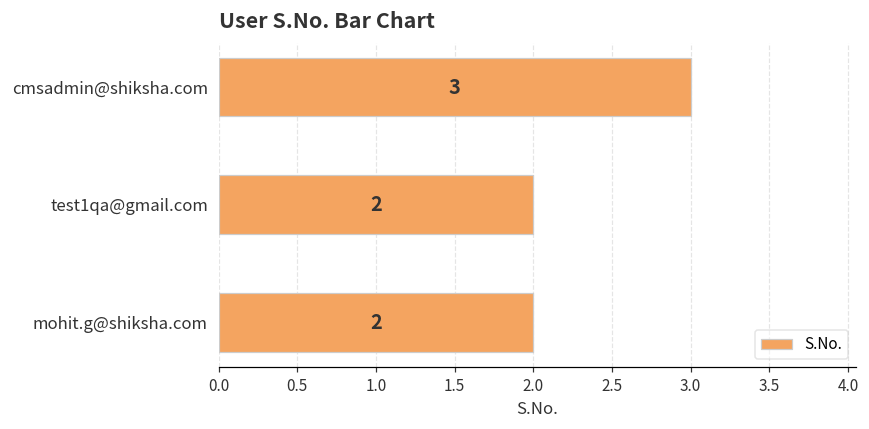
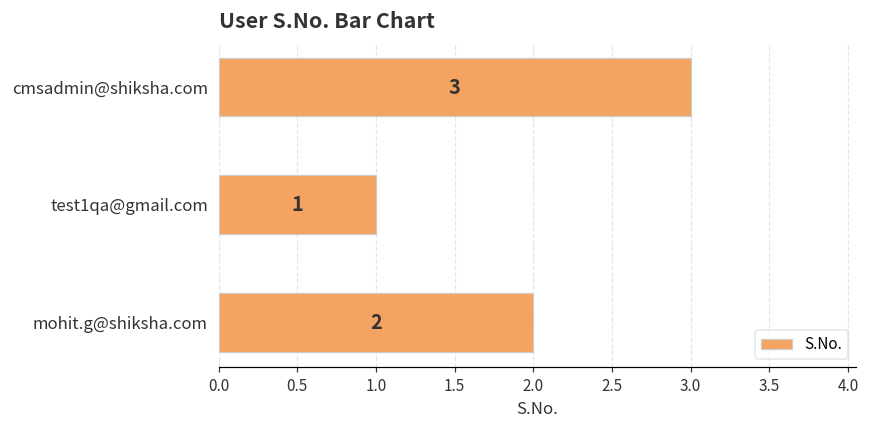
test1qa@gmail.com: 2 -> 1
